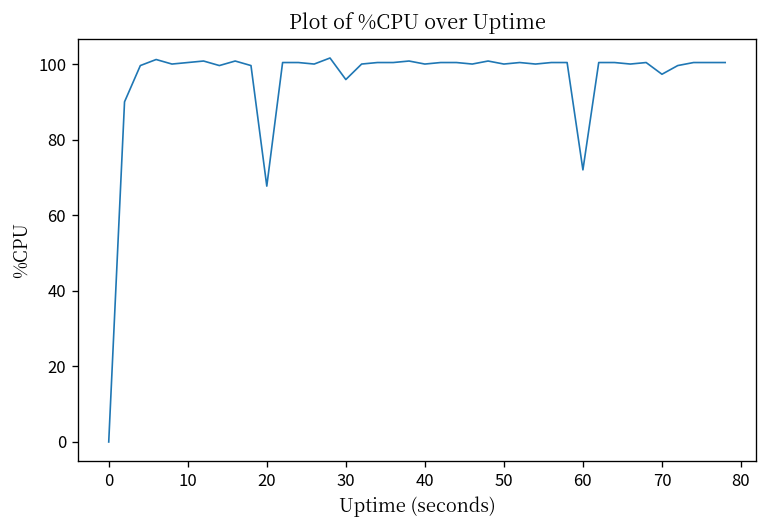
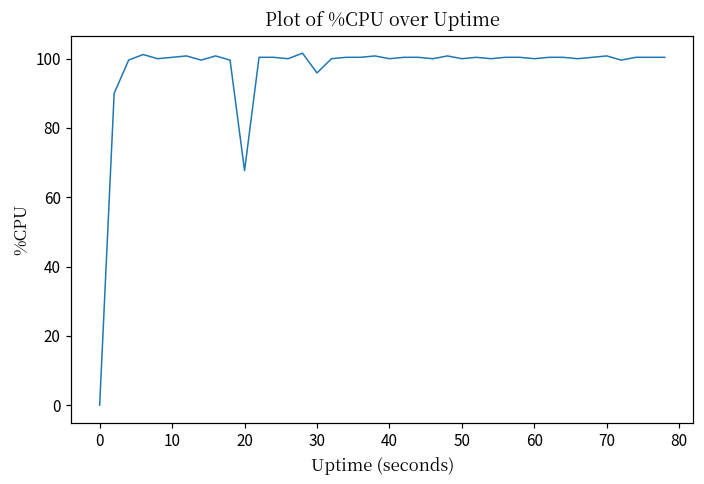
60: 72 -> 100
70: 97 -> 101
